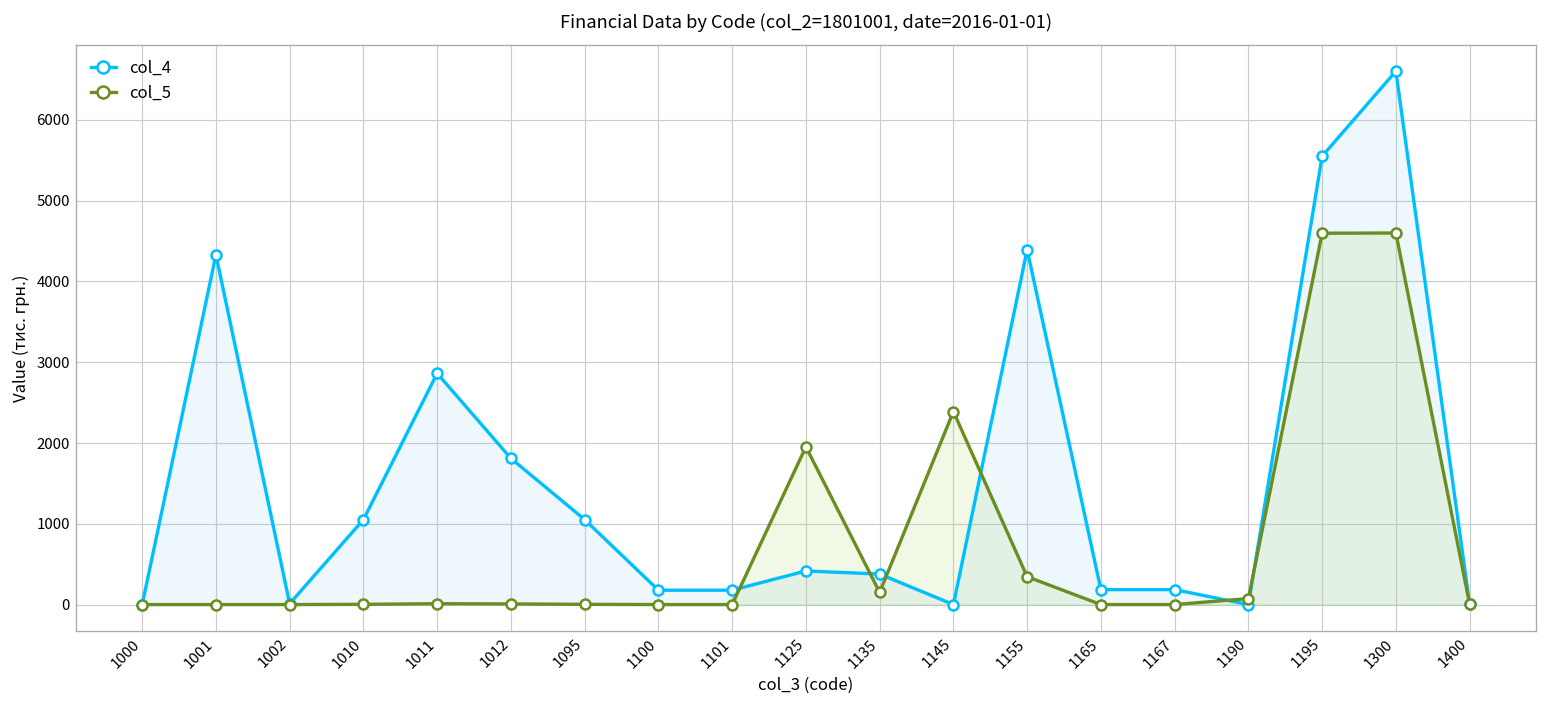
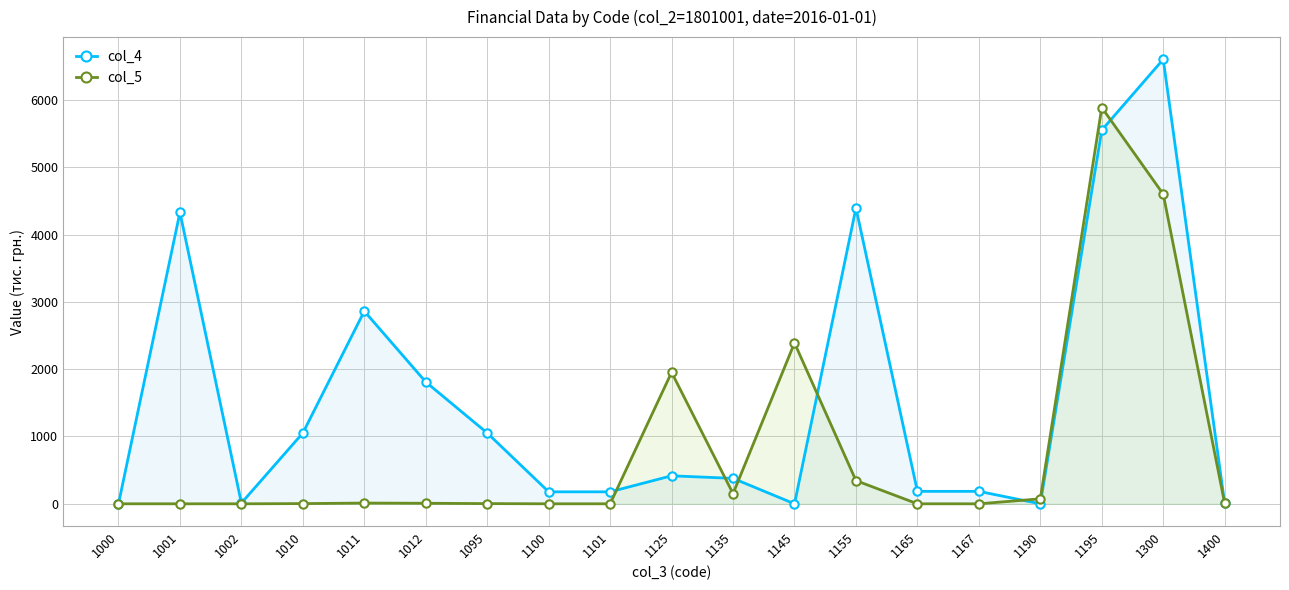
col_5, 1195: 4600 -> 5900
